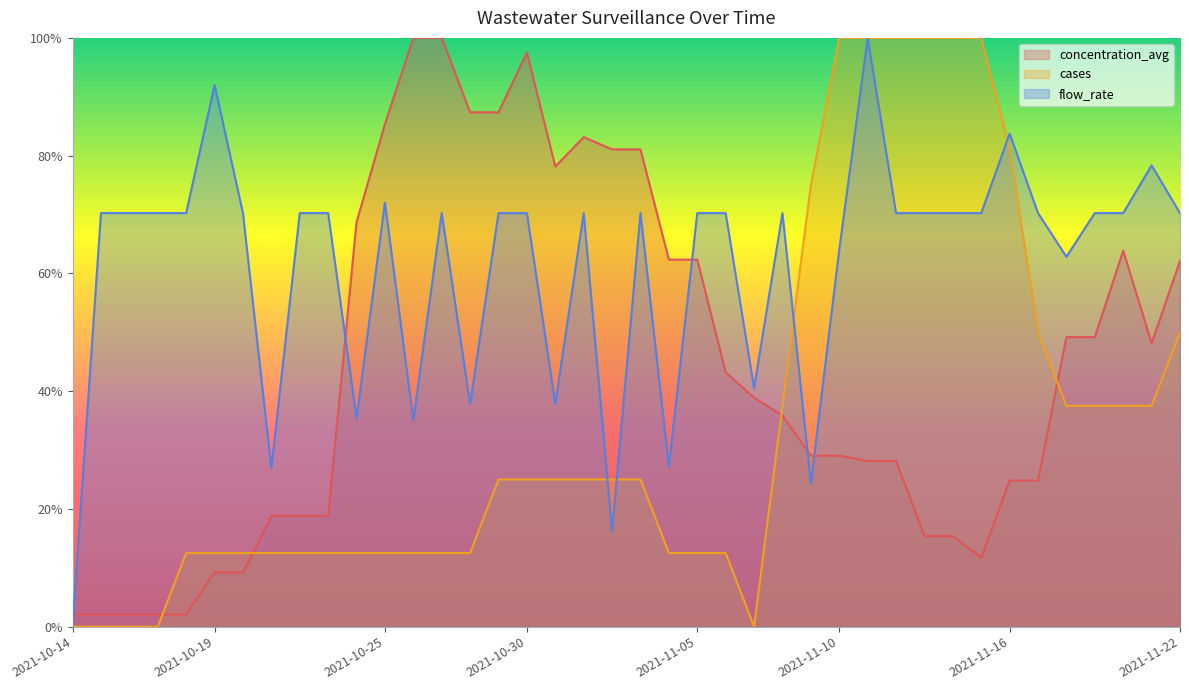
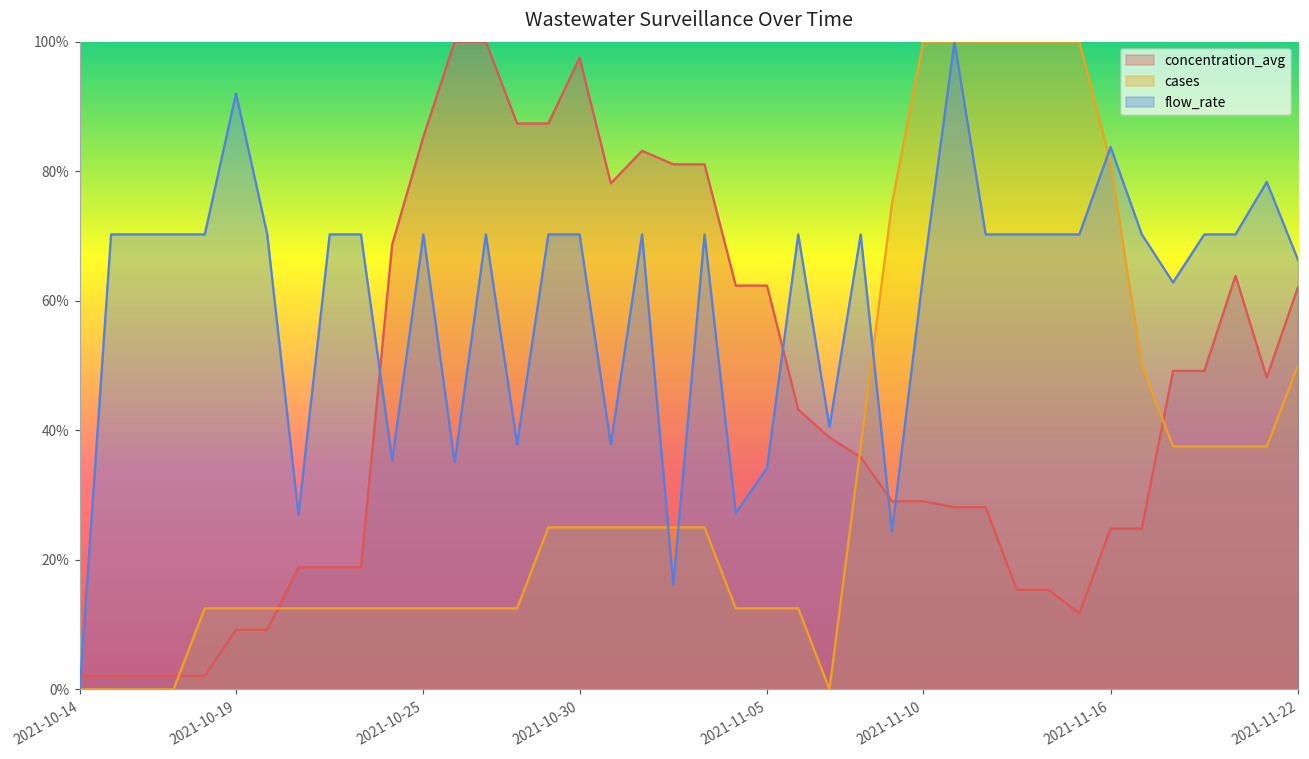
flow_rate, 2021-10-25: 72% -> 70%
flow_rate, 2021-11-05: 70% -> 34%
flow_rate, 2021-11-22: 70% -> 66%
